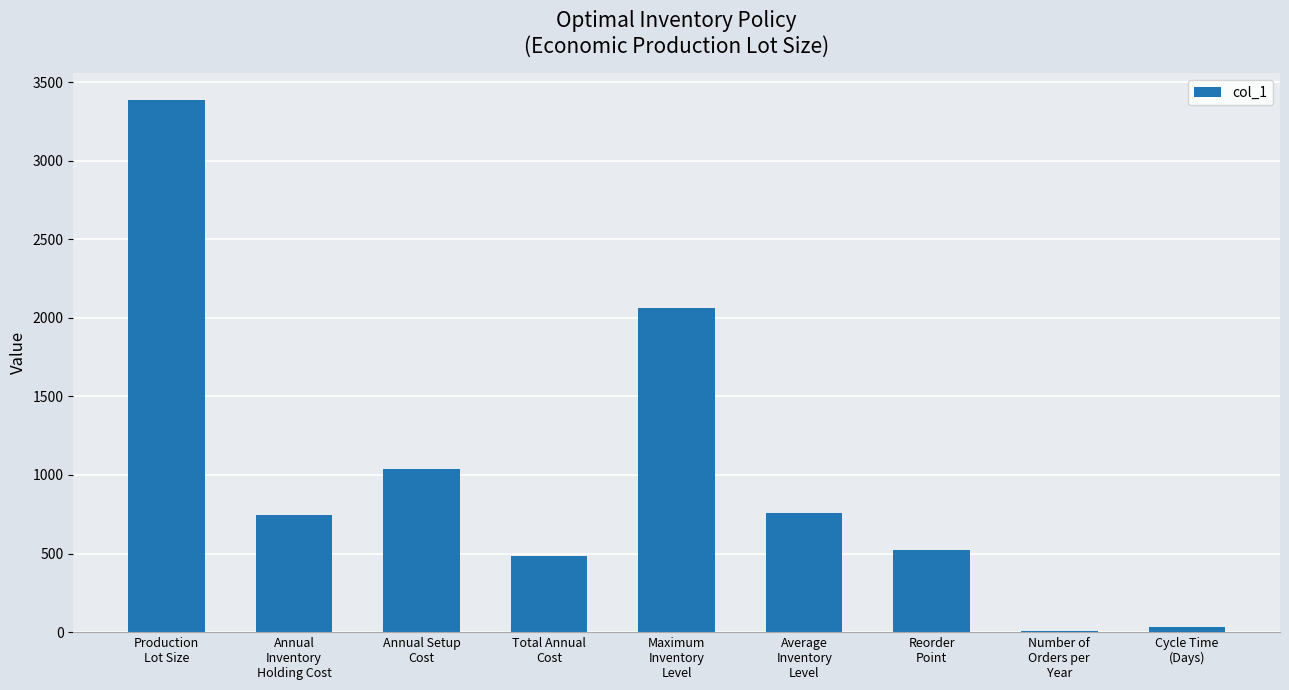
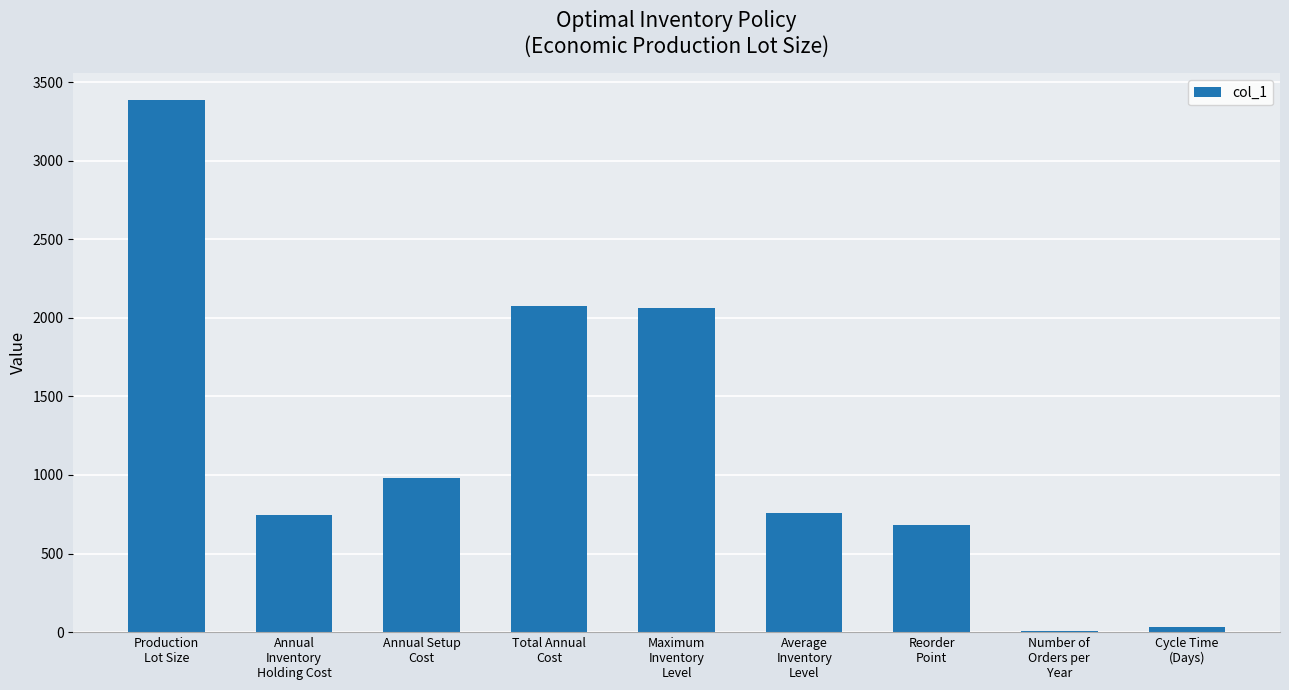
Annual Setup Cost: 1040 -> 980
Total Annual Cost: 480 -> 2070
Reorder Point: 520 -> 680
